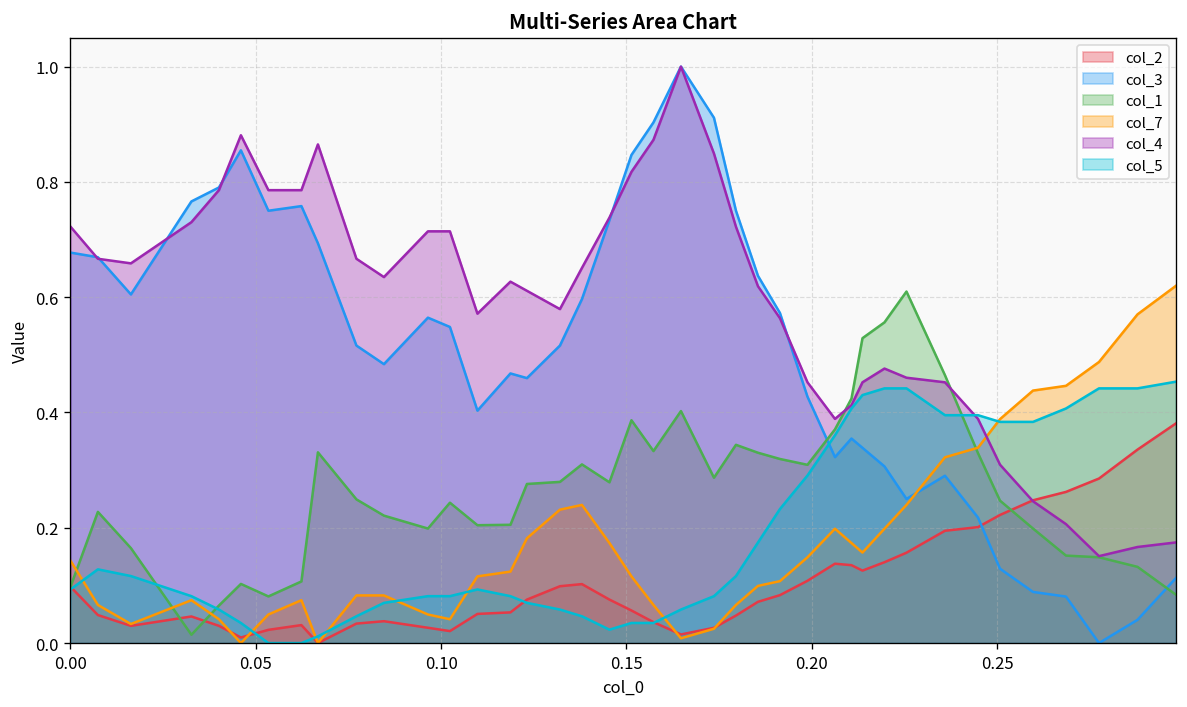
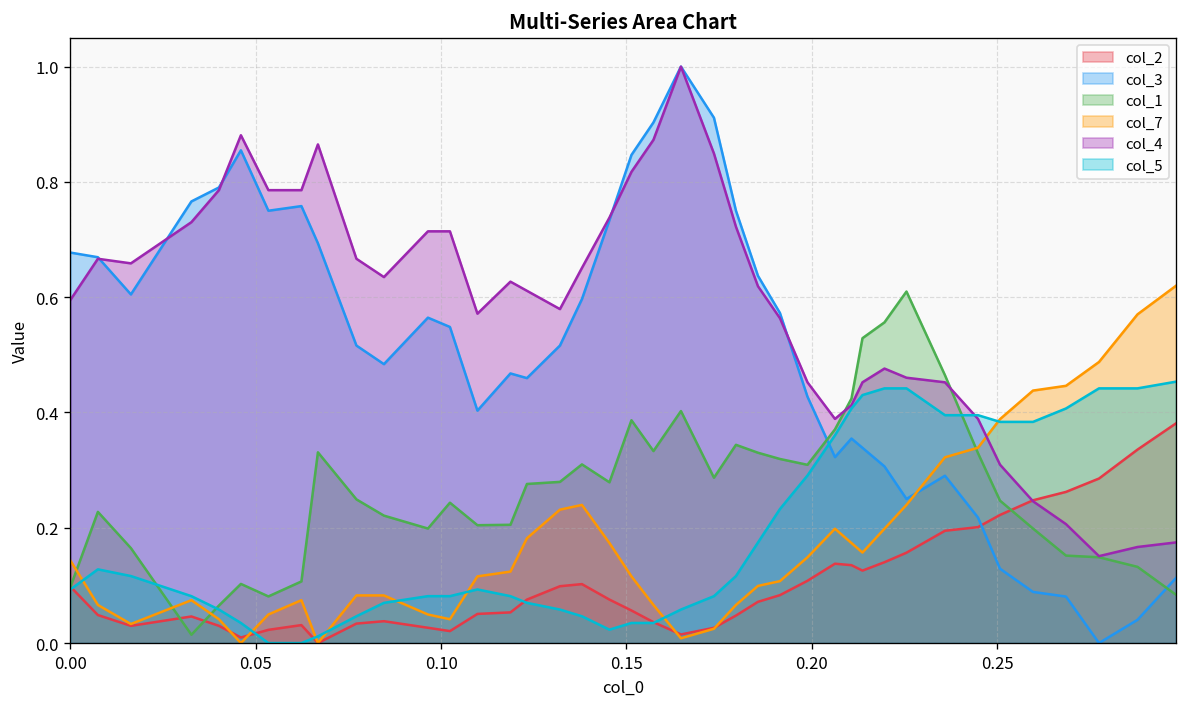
col_4, 0.00: 0.72 -> 0.60
